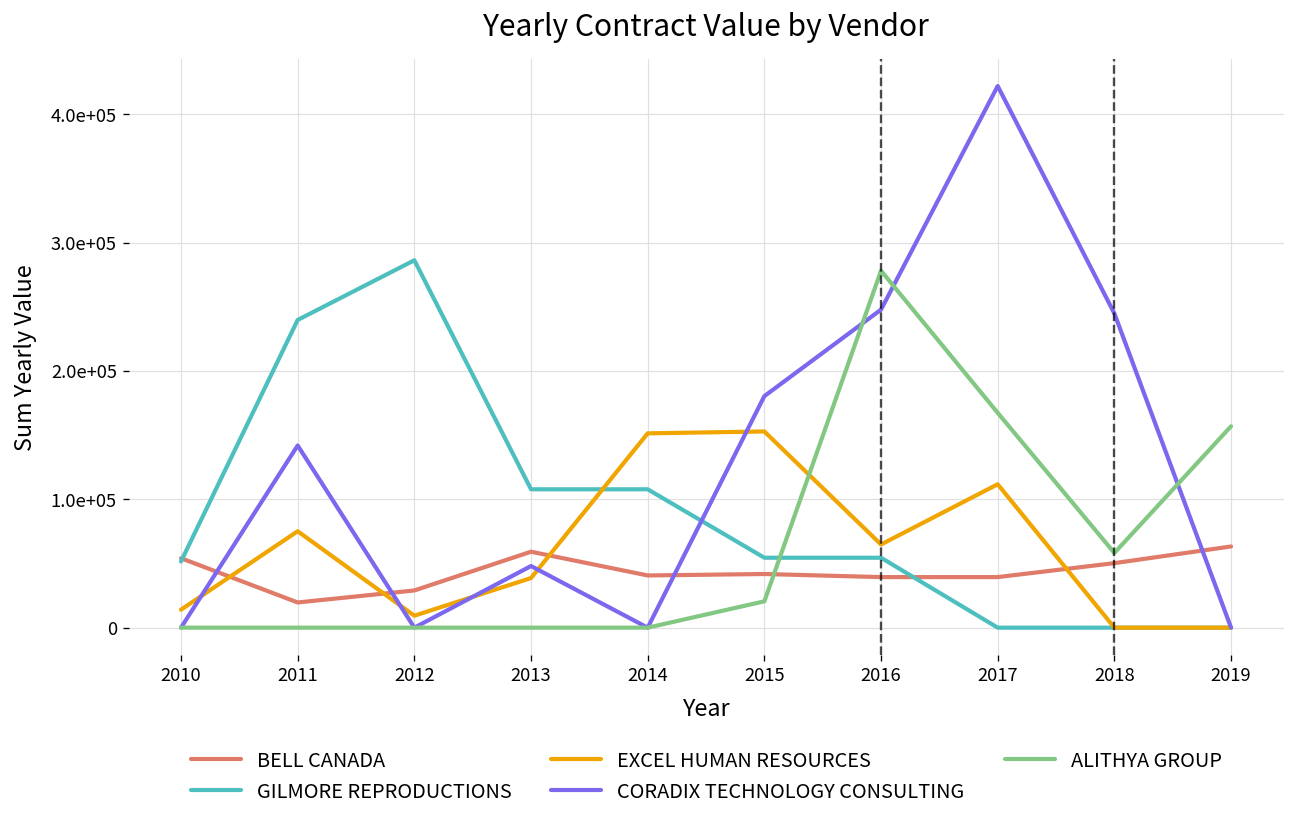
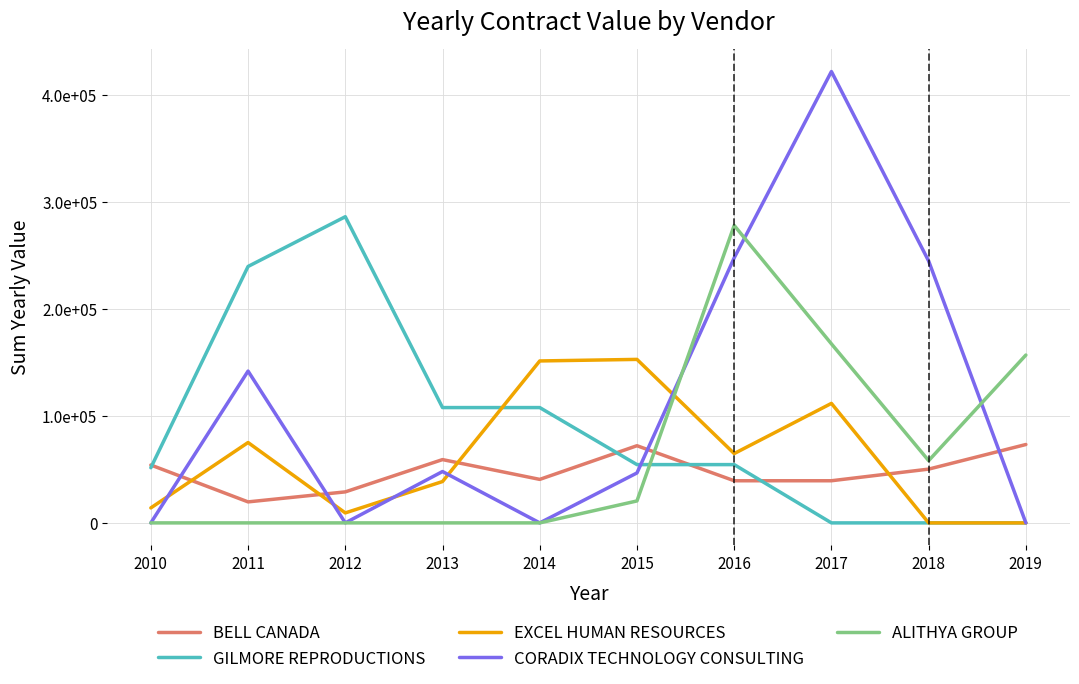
BELL CANADA, 2015: 42000 -> 72000
CORADIX TECHNOLOGY CONSULTING, 2015: 180000 -> 47000
BELL CANADA, 2019: 63000 -> 73000
